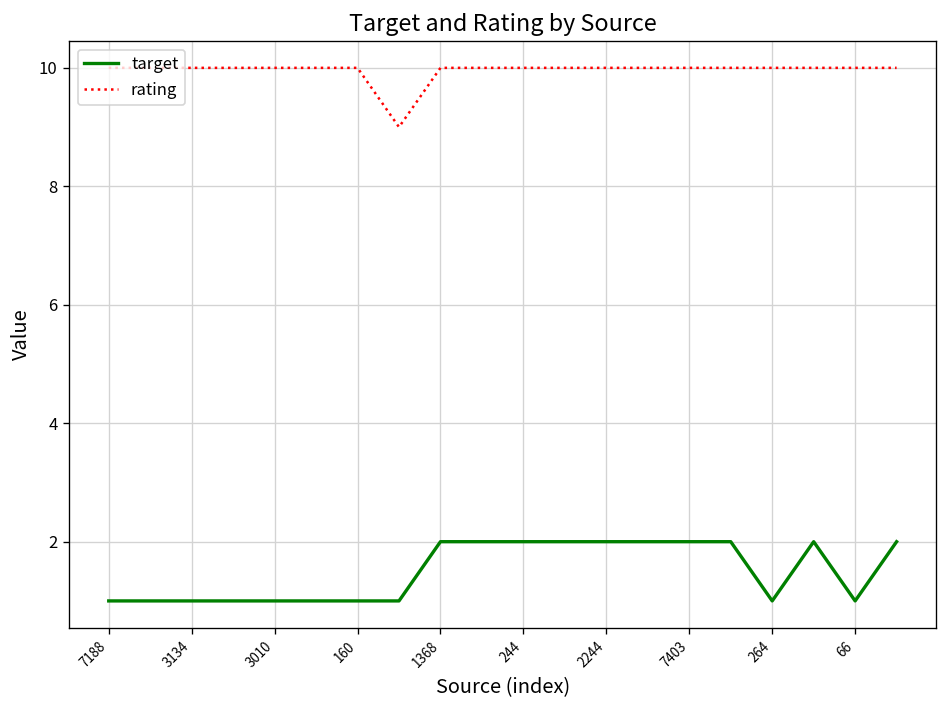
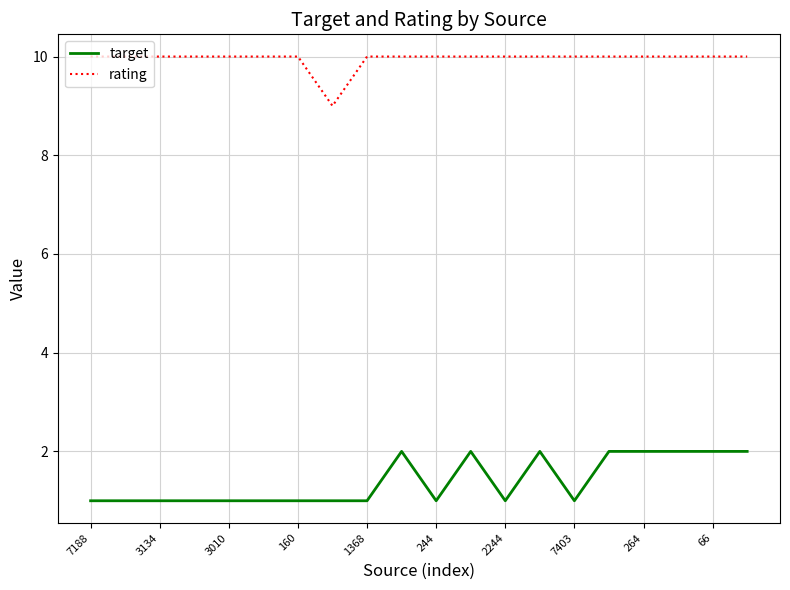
target, 1368: 2 -> 1
target, 244: 2 -> 1
target, 2244: 2 -> 1
target, 7403: 2 -> 1
target, 264: 1 -> 2
target, 66: 1 -> 2
